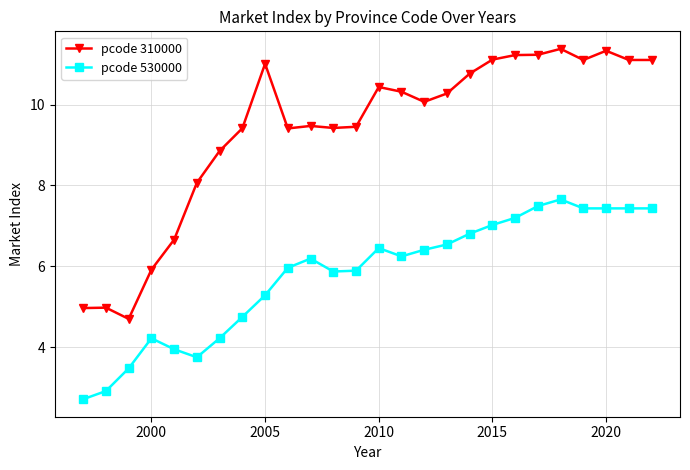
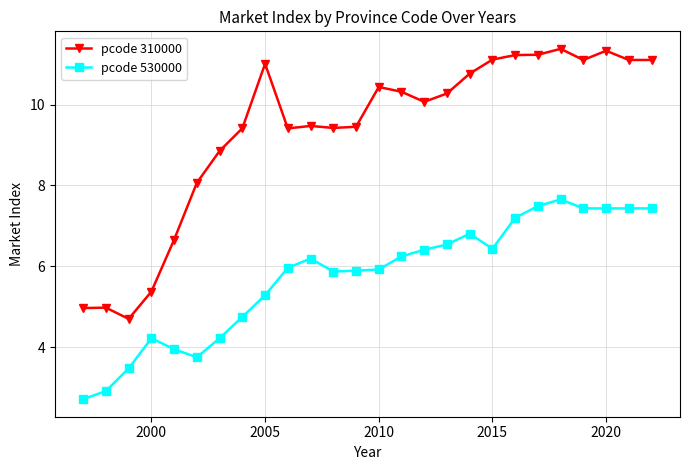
pcode 310000, 2000: 5.9 -> 5.4
pcode 530000, 2010: 6.5 -> 5.9
pcode 530000, 2015: 7.0 -> 6.4
